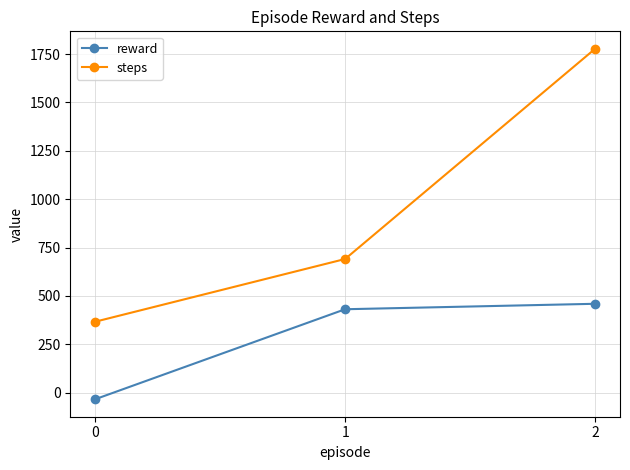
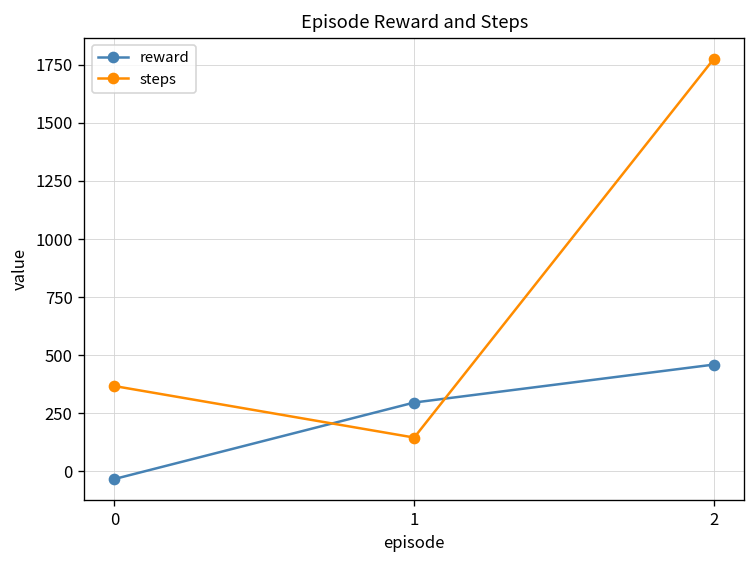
reward, 1: 430 -> 300
steps, 1: 690 -> 150
